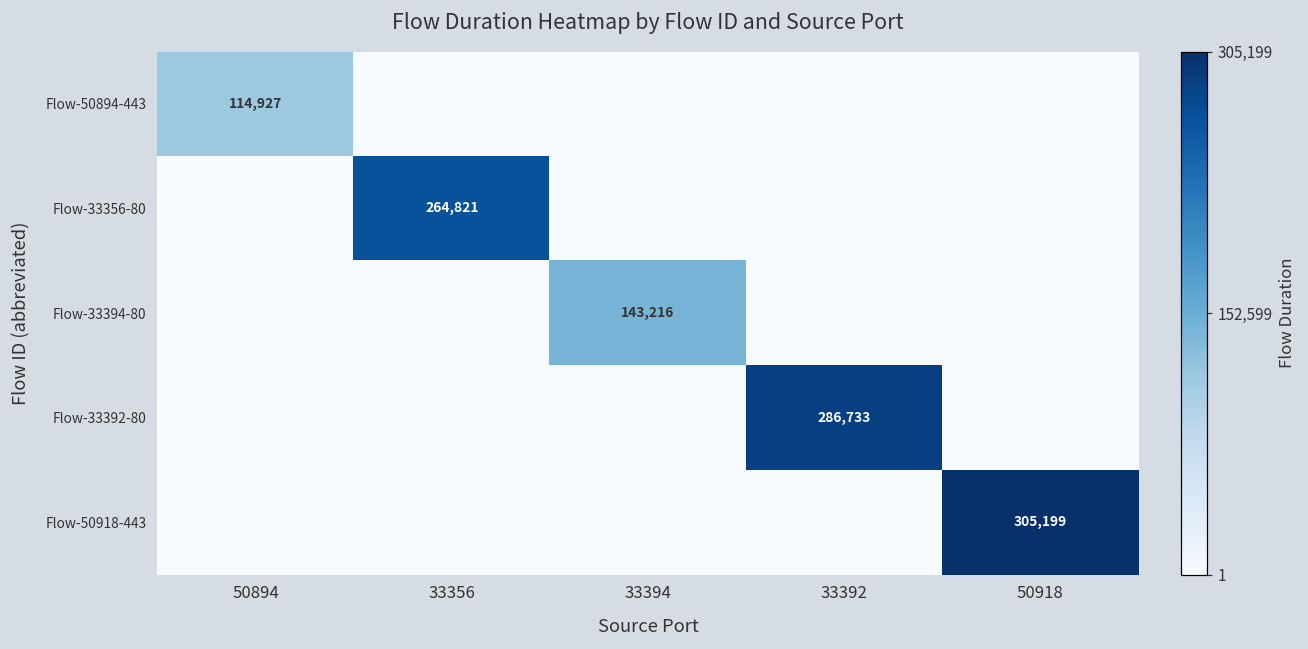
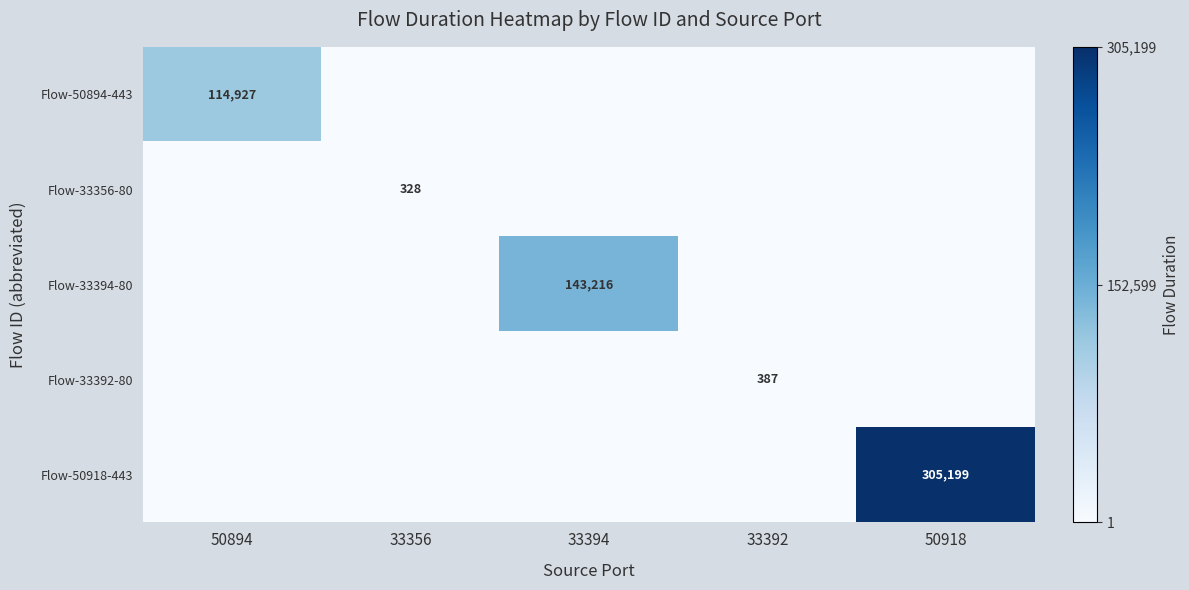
Flow-33356-80, 33356: 264,821 -> 328
Flow-33392-80, 33392: 286,733 -> 387
